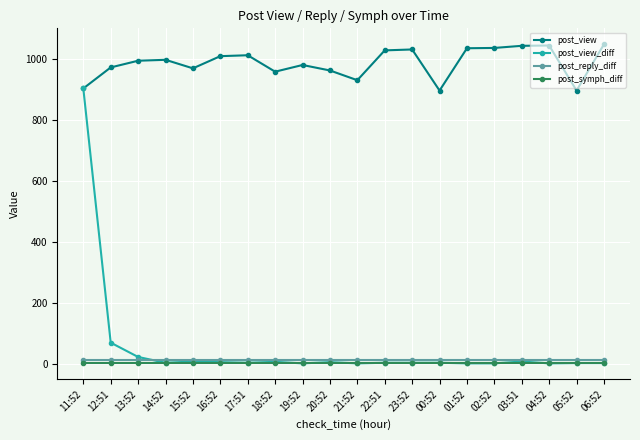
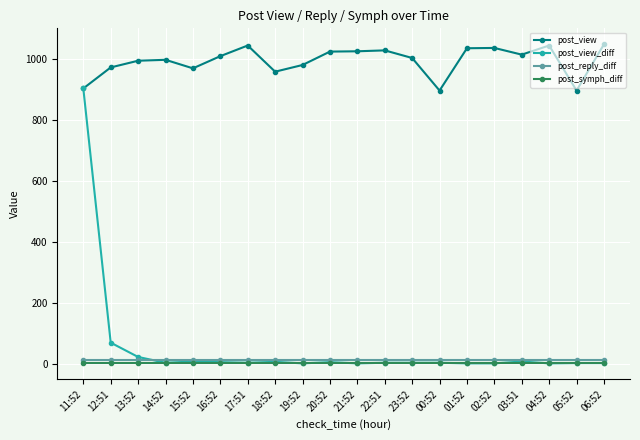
post_view, 17:51: 1010 -> 1050
post_view, 20:52: 960 -> 1030
post_view, 21:52: 930 -> 1030
post_view, 23:52: 1030 -> 1000
post_view, 03:51: 1040 -> 1020
